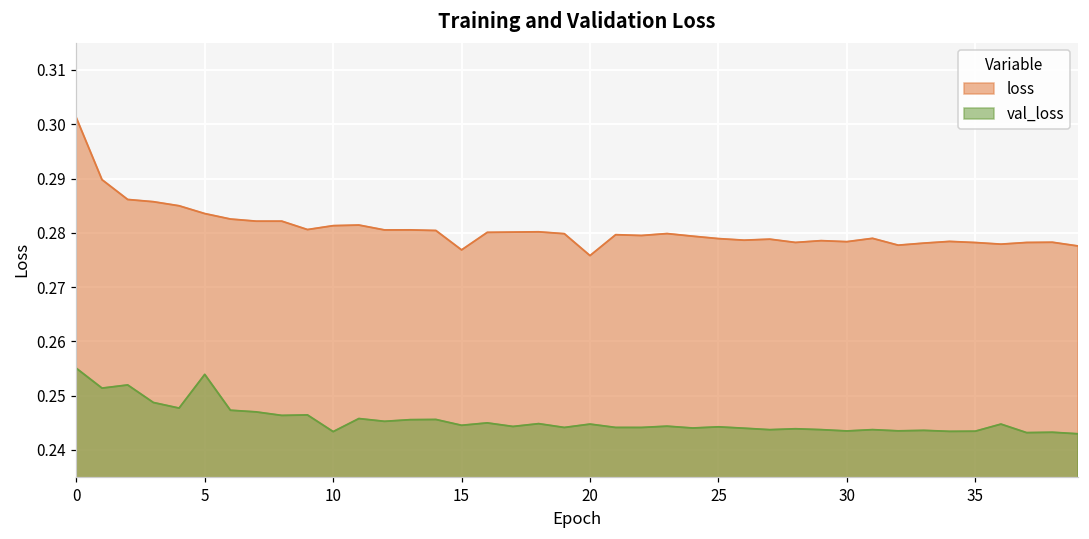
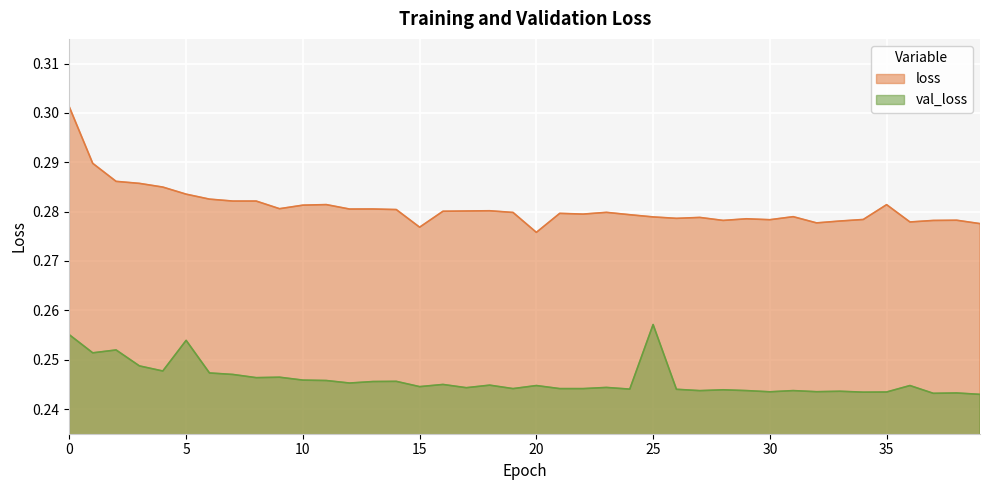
val_loss, 10: 0.243 -> 0.246
val_loss, 25: 0.244 -> 0.257
loss, 35: 0.278 -> 0.281
